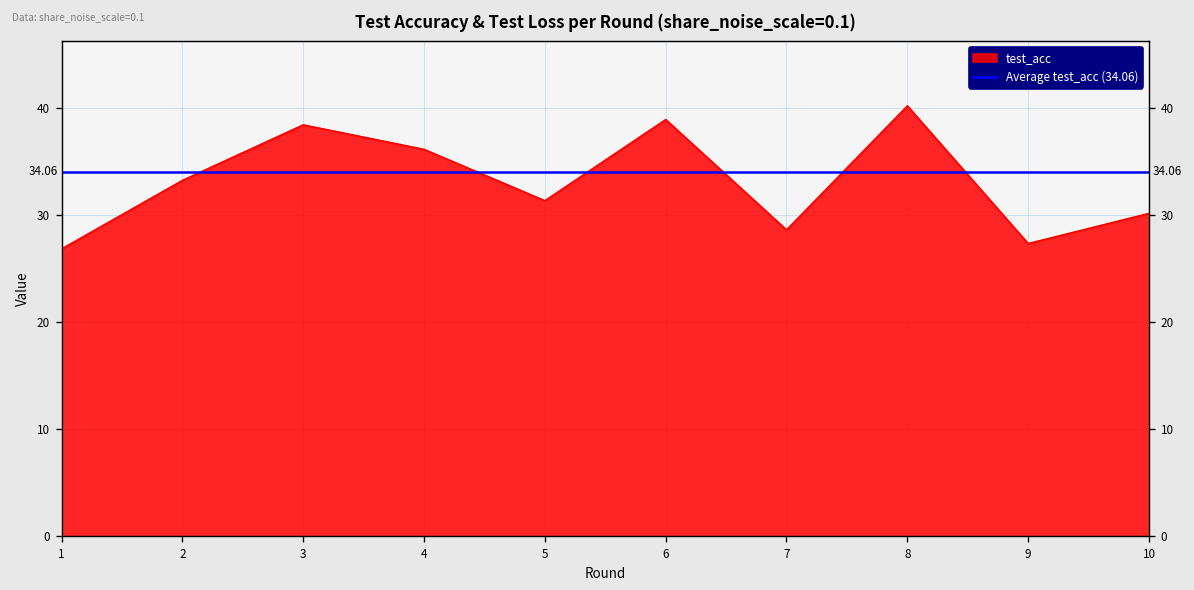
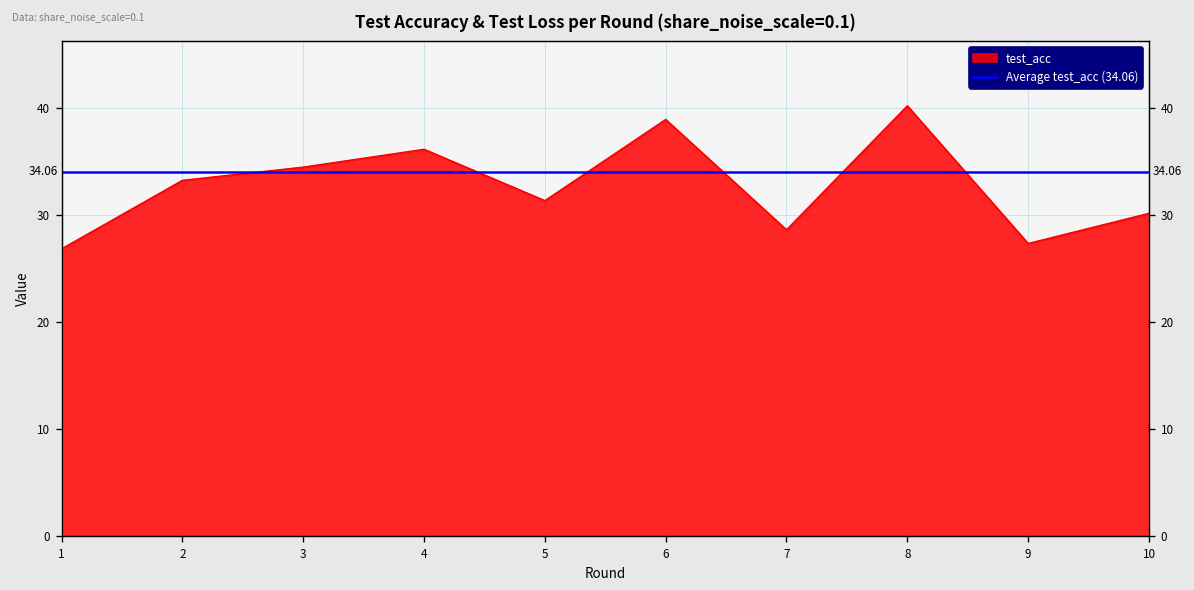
3: 38 -> 34
